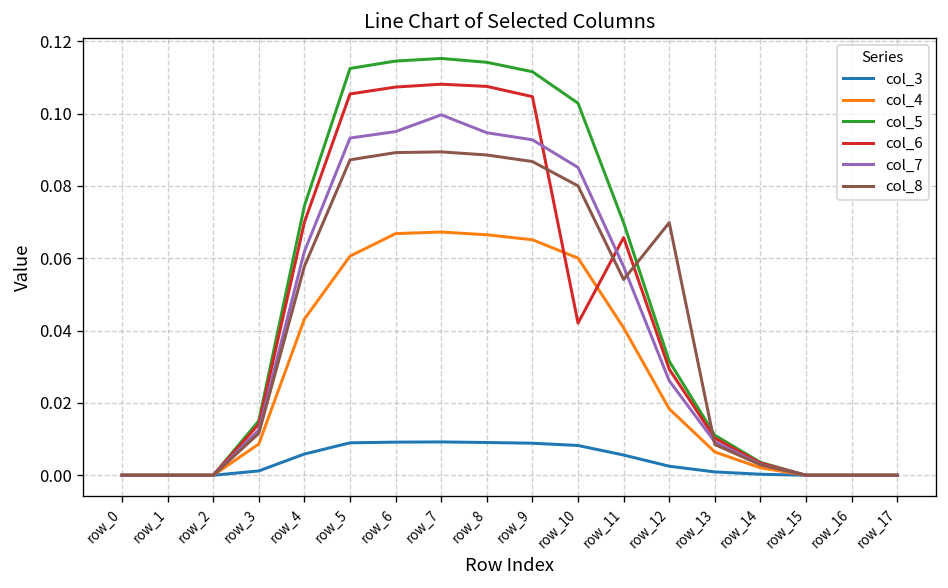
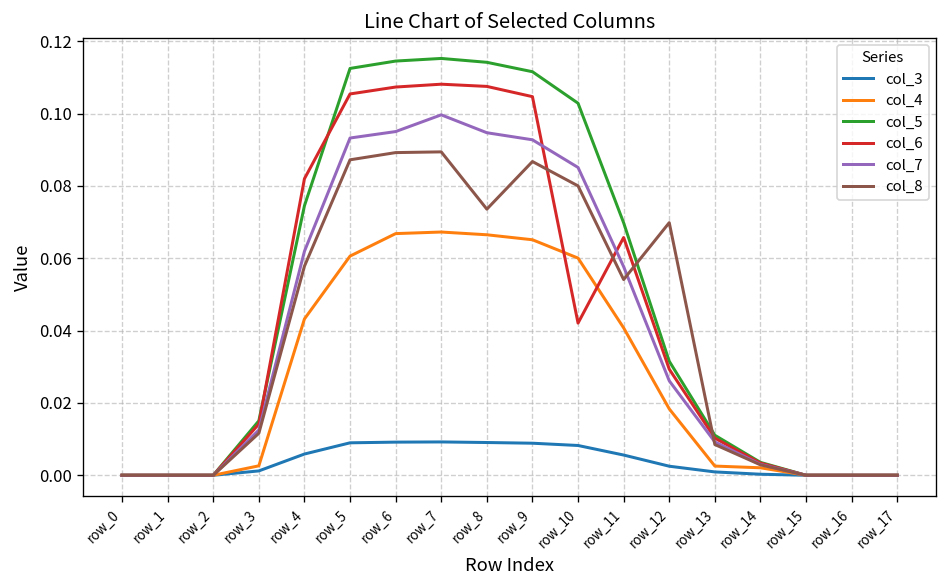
col_4, row_3: 0.009 -> 0.003
col_6, row_4: 0.070 -> 0.082
col_8, row_8: 0.089 -> 0.074
col_4, row_13: 0.006 -> 0.003
